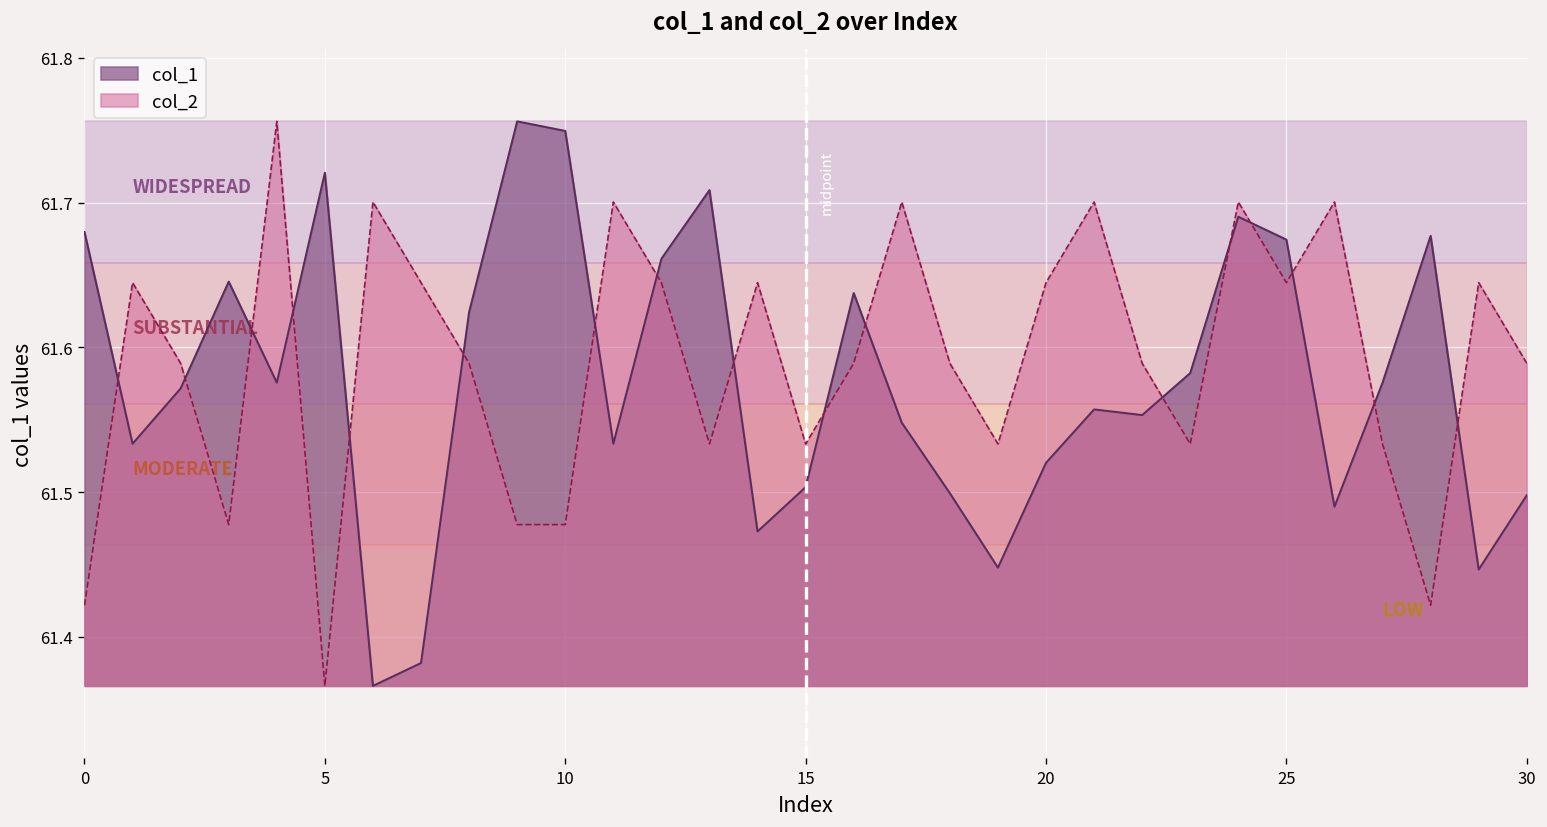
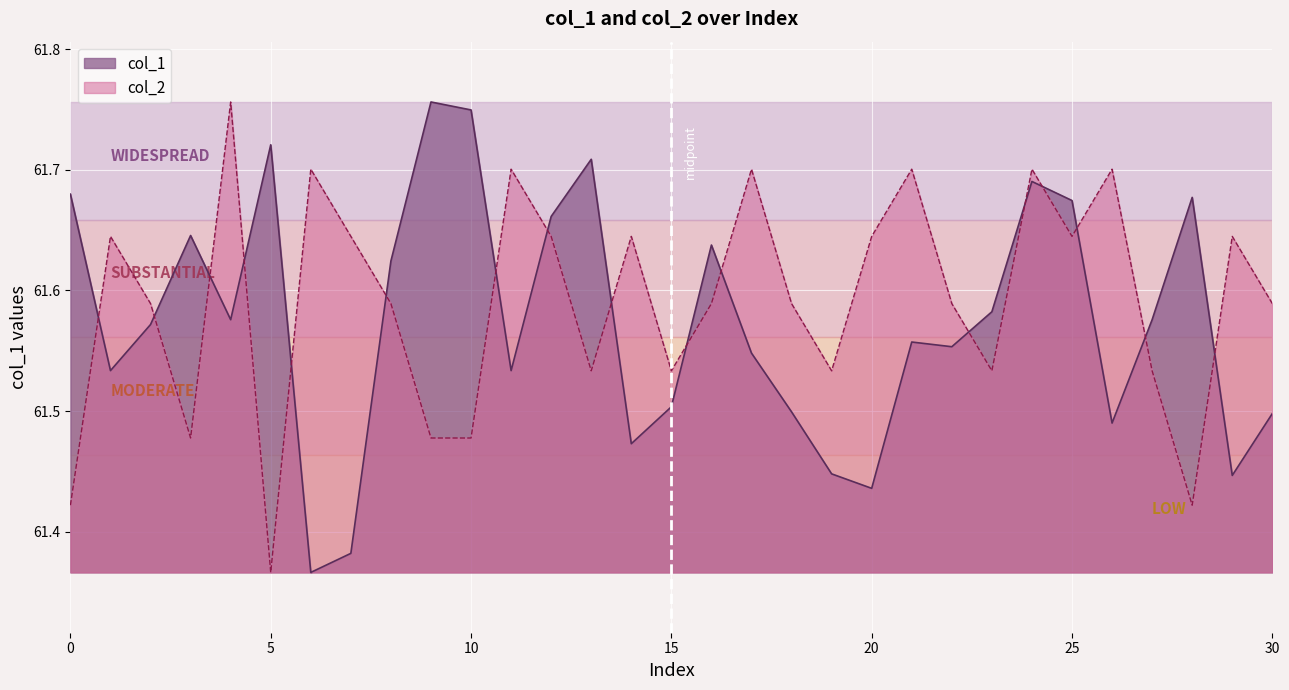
col_1, 20: 61.520 -> 61.436
